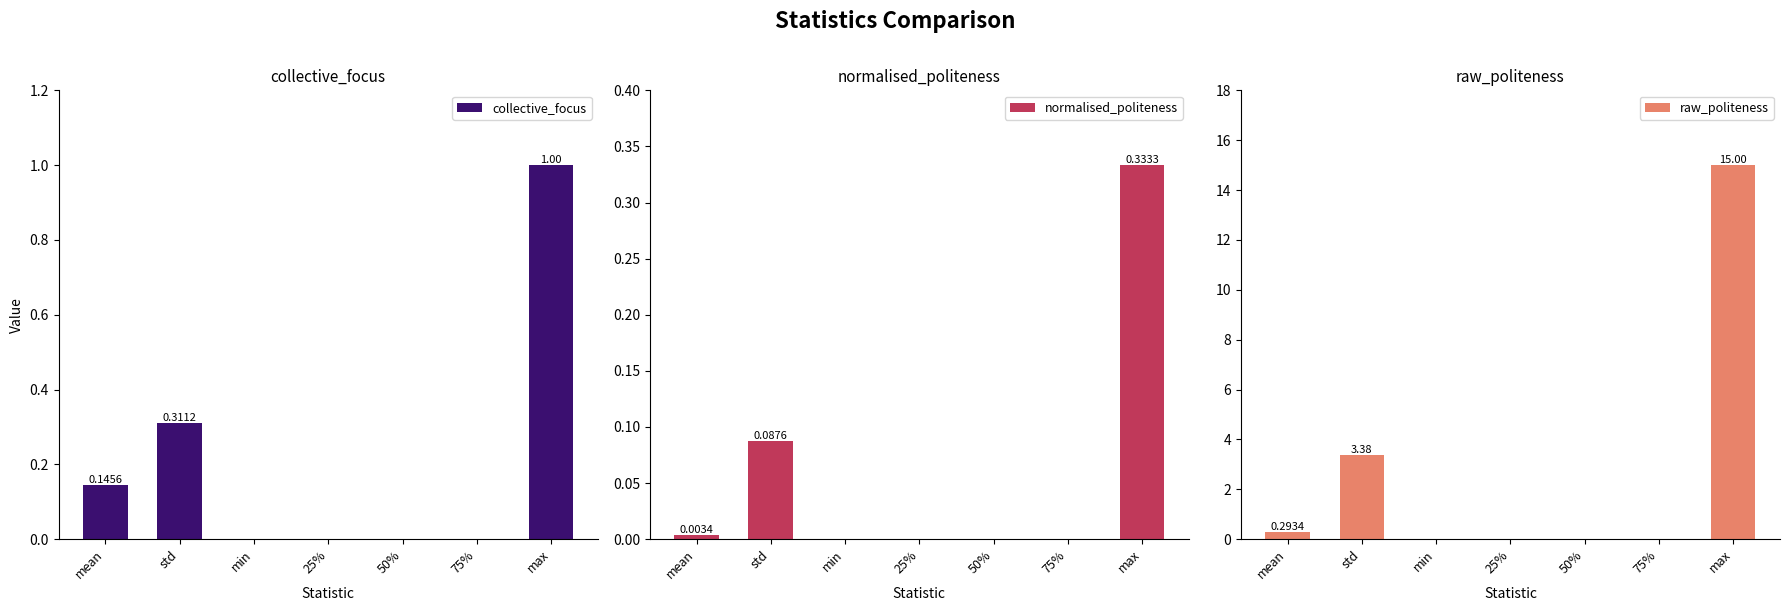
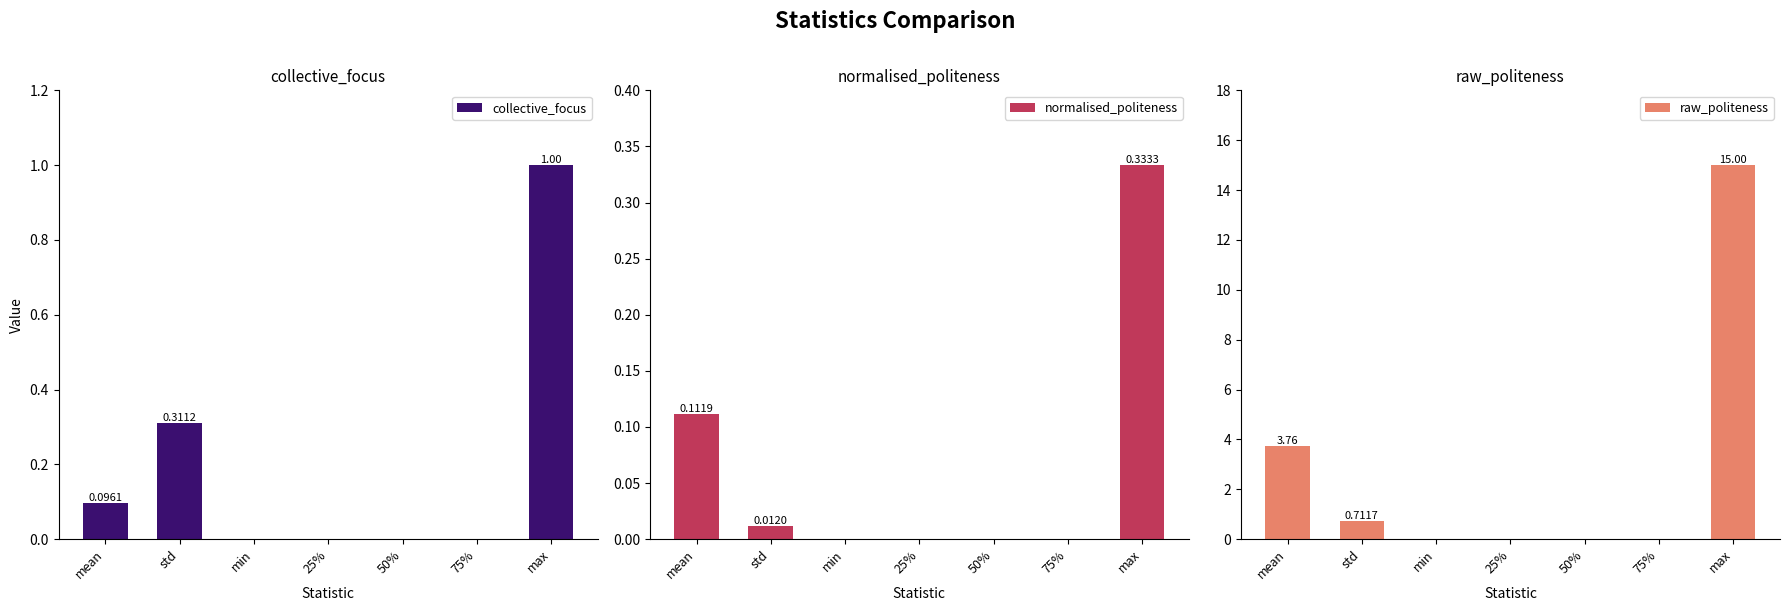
collective_focus, mean: 0.1456 -> 0.0961
normalised_politeness, mean: 0.0034 -> 0.1119
normalised_politeness, std: 0.0876 -> 0.0120
raw_politeness, mean: 0.2934 -> 3.76
raw_politeness, std: 3.38 -> 0.7117
